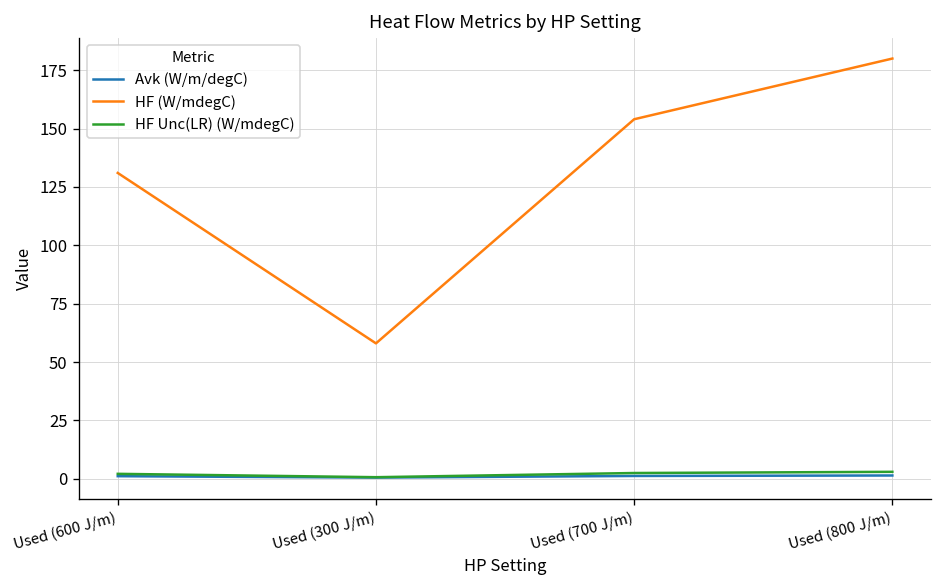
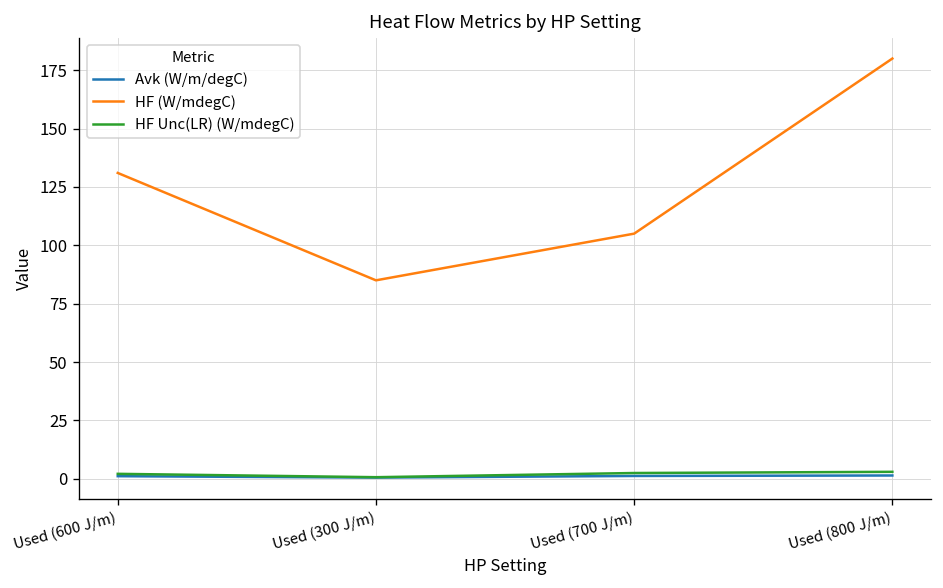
HF (W/mdegC), Used (300 J/m): 58 -> 85
HF (W/mdegC), Used (700 J/m): 154 -> 105
